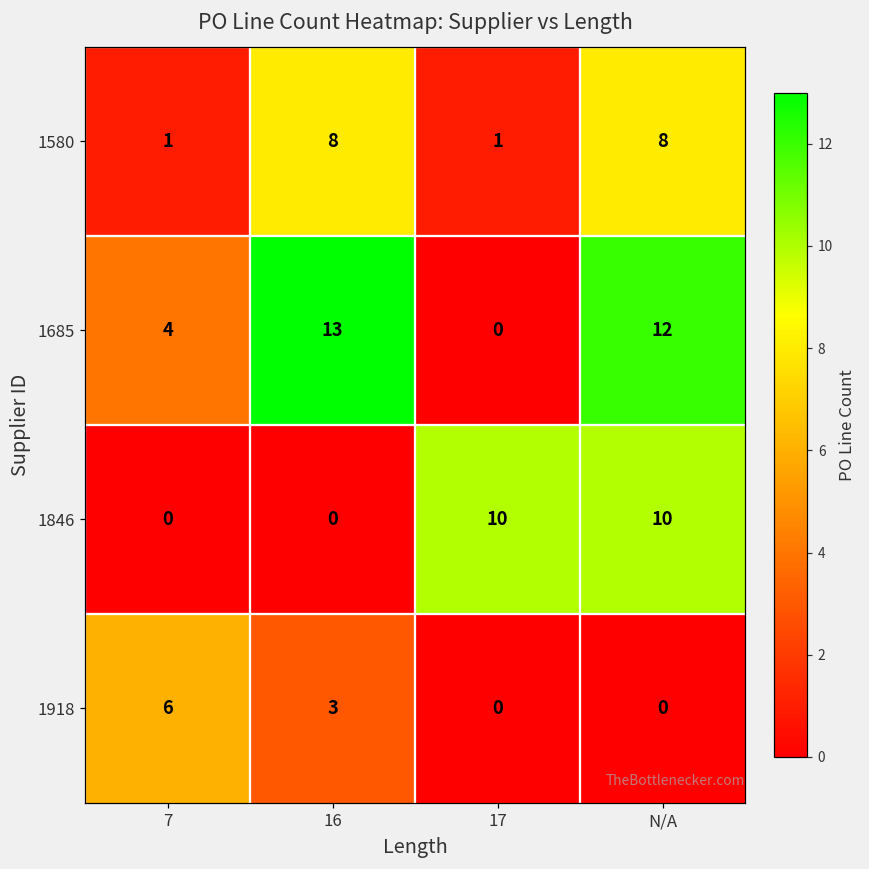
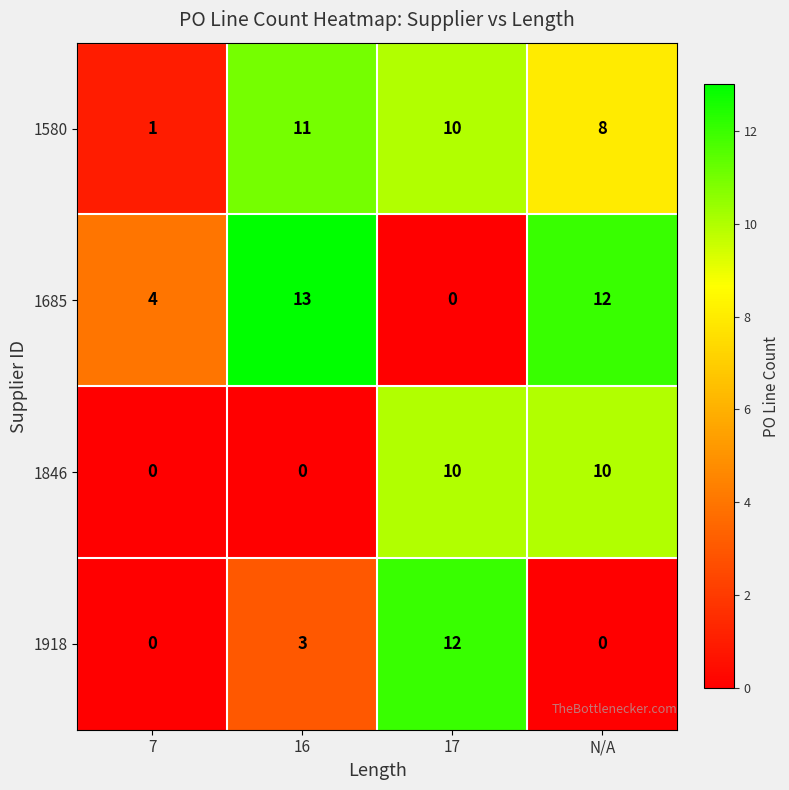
1580, 16: 8 -> 11
1580, 17: 1 -> 10
1918, 7: 6 -> 0
1918, 17: 0 -> 12
